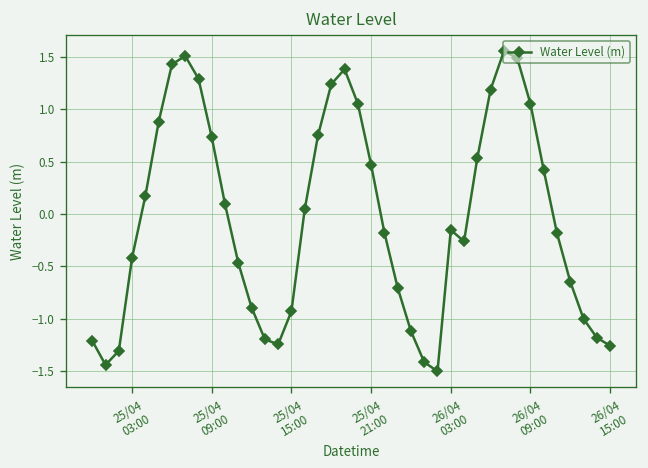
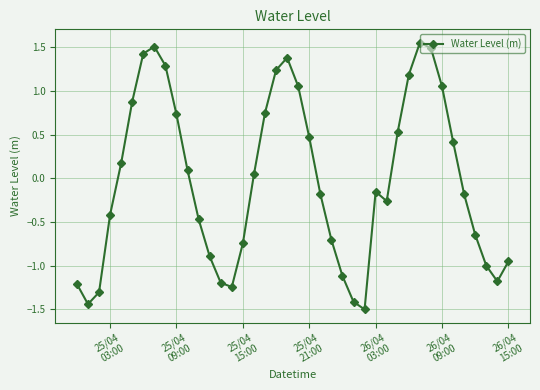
25/04 15:00: -0.9 -> -0.7
26/04 15:00: -1.3 -> -1.0
